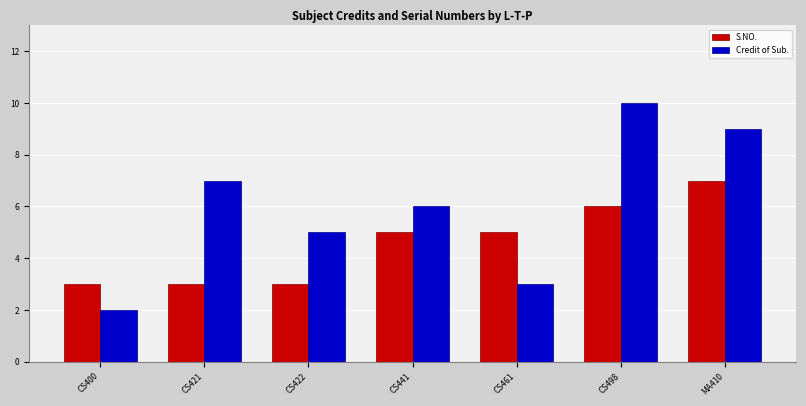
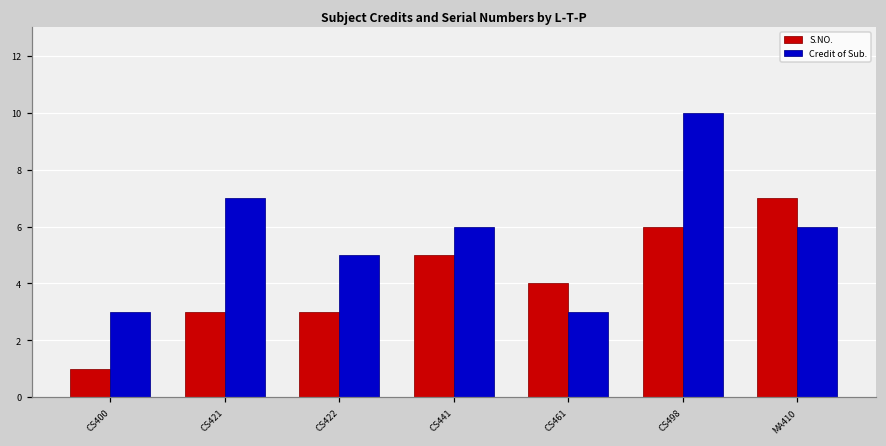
S.NO., CS400: 3 -> 1
Credit of Sub., CS400: 2 -> 3
S.NO., CS461: 5 -> 4
Credit of Sub., MA410: 9 -> 6
